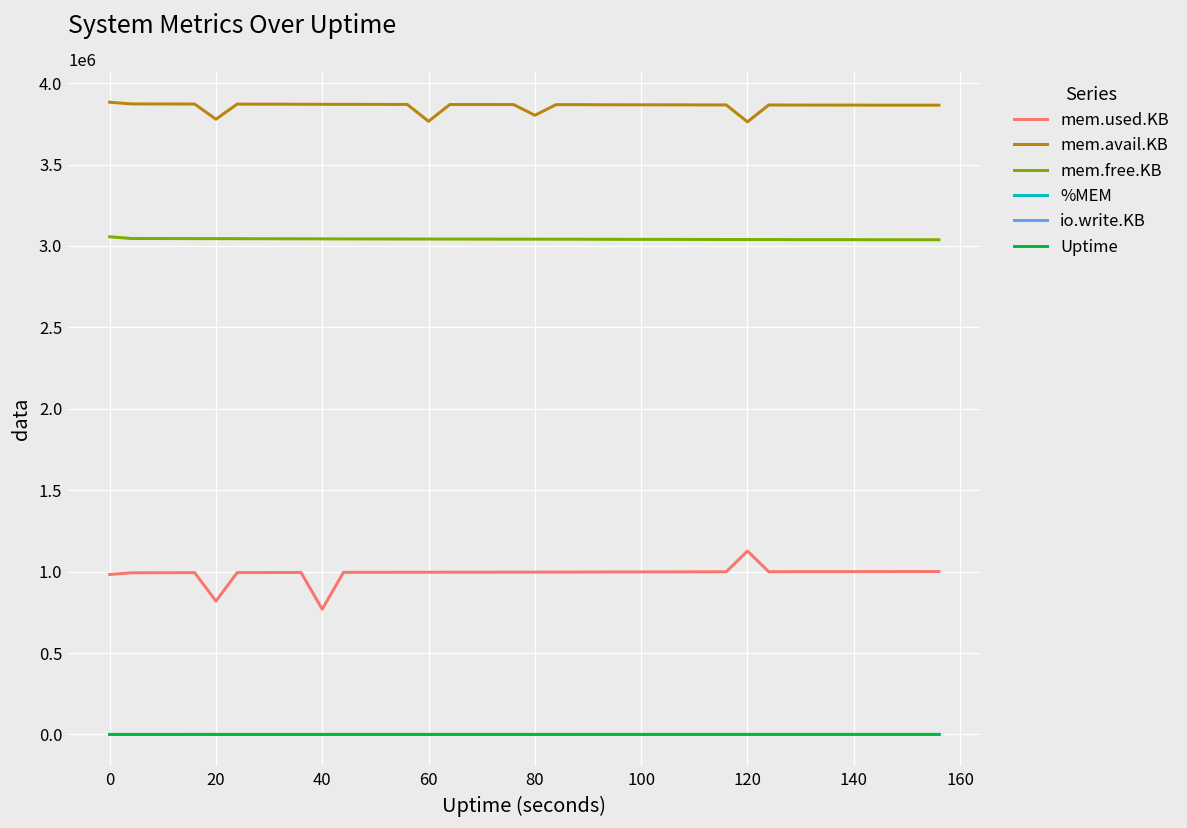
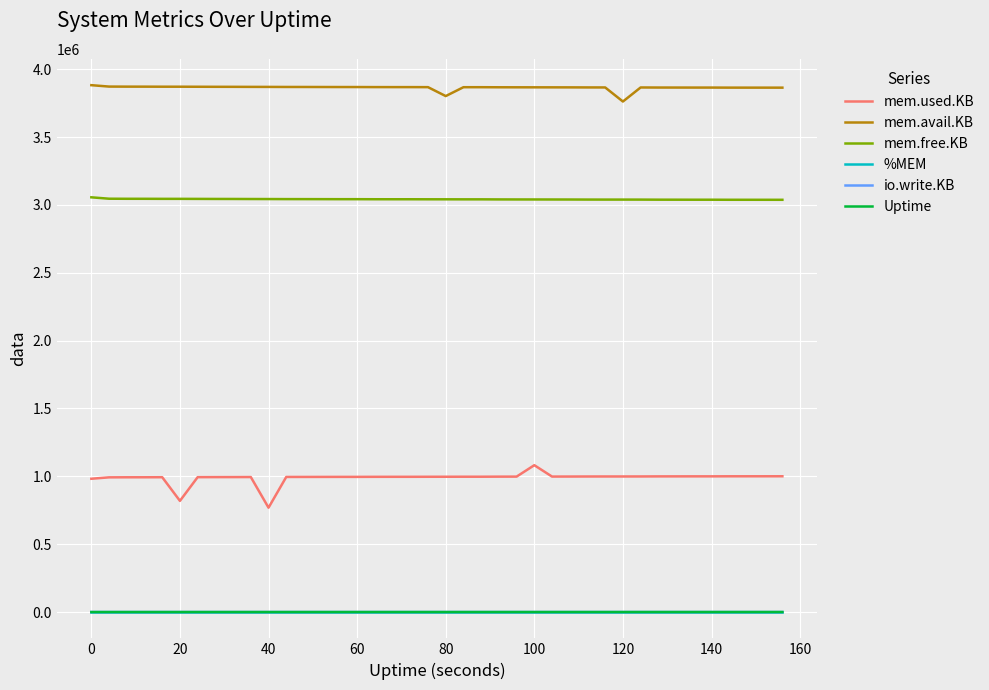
mem.avail.KB, 20: 3780000 -> 3870000
mem.avail.KB, 60: 3770000 -> 3870000
mem.used.KB, 100: 1000000 -> 1080000
mem.used.KB, 120: 1130000 -> 1000000
